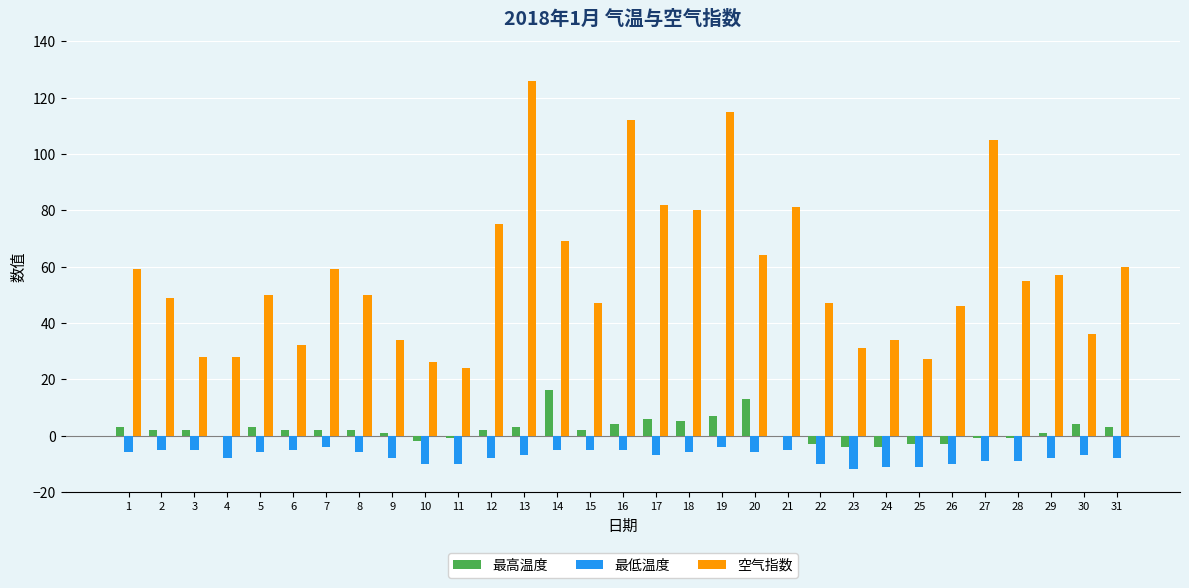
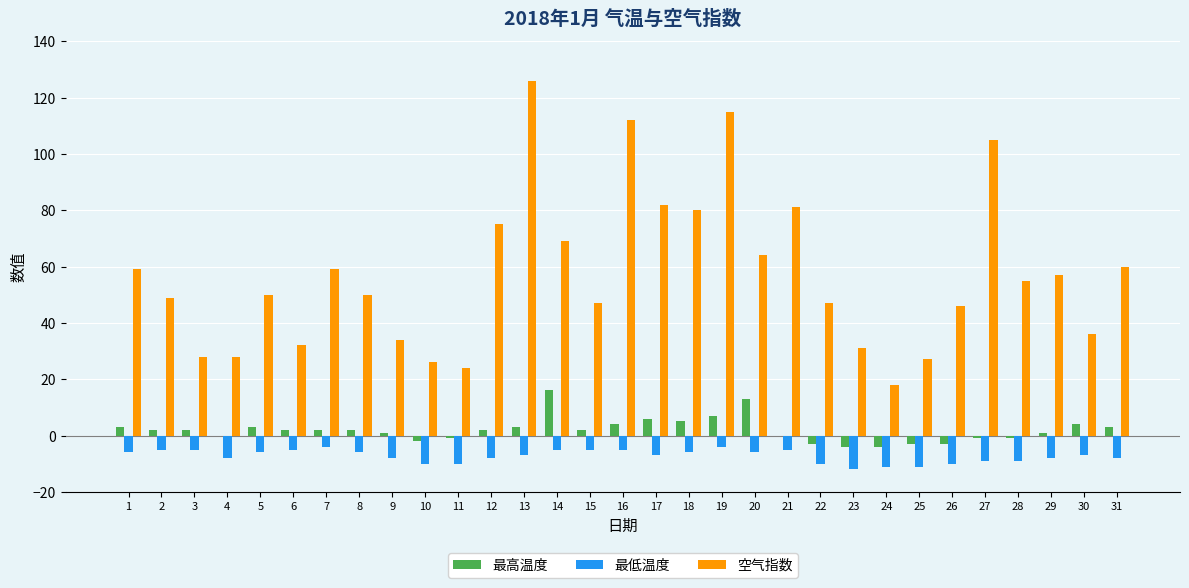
空气指数, 24: 34 -> 18
